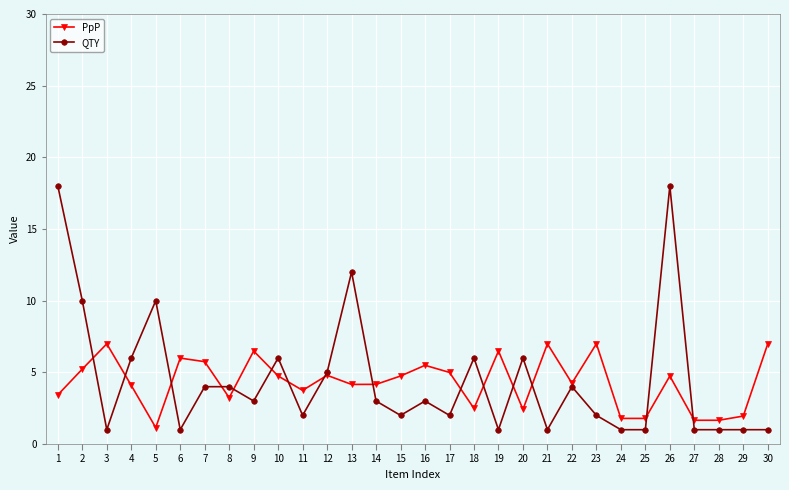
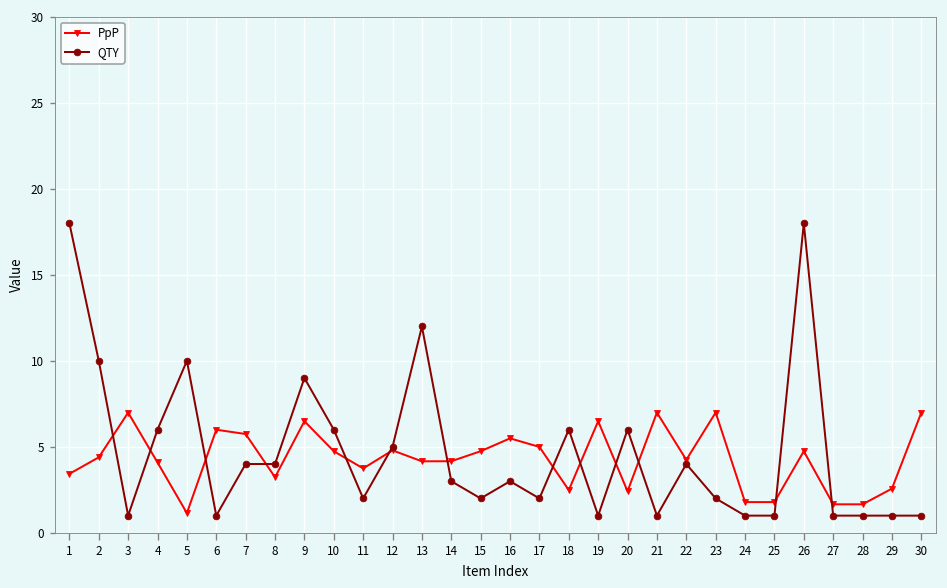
PpP, 2: 5.2 -> 4.4
QTY, 9: 3 -> 9
PpP, 29: 2.0 -> 2.6
